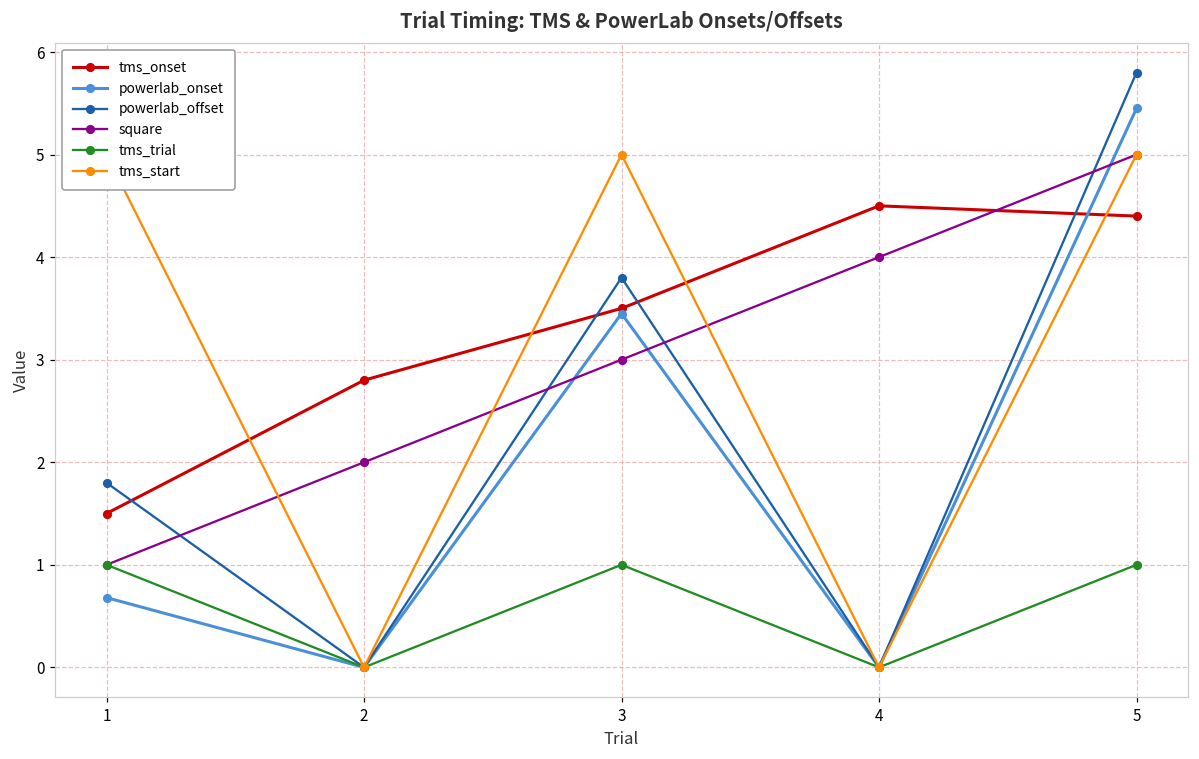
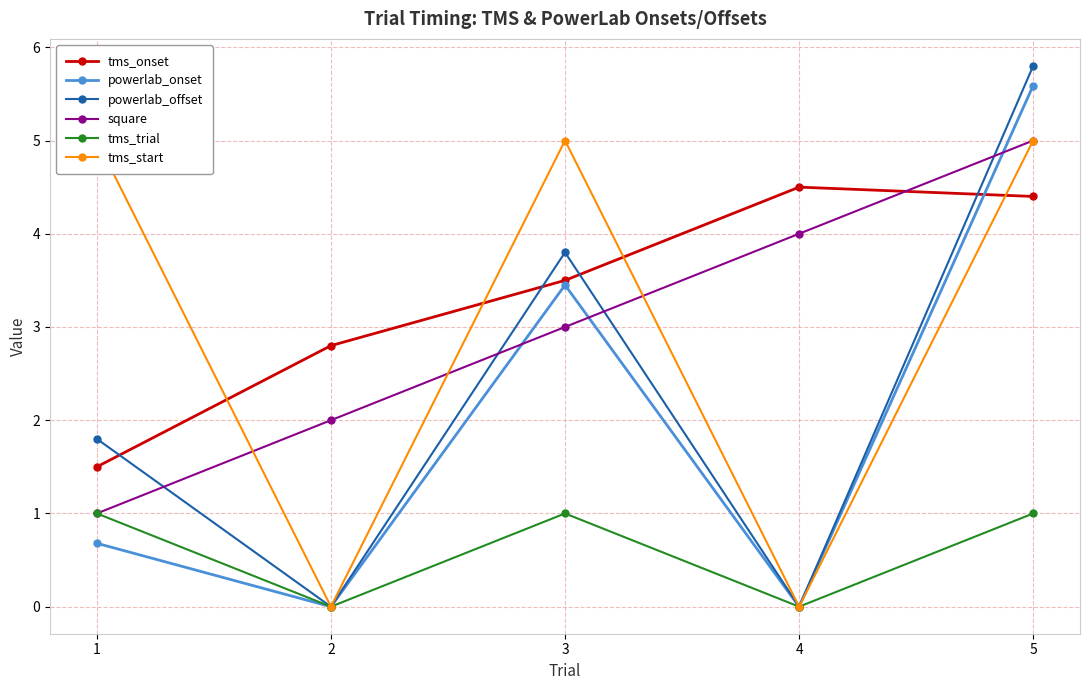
powerlab_onset, 5: 5.5 -> 5.6
